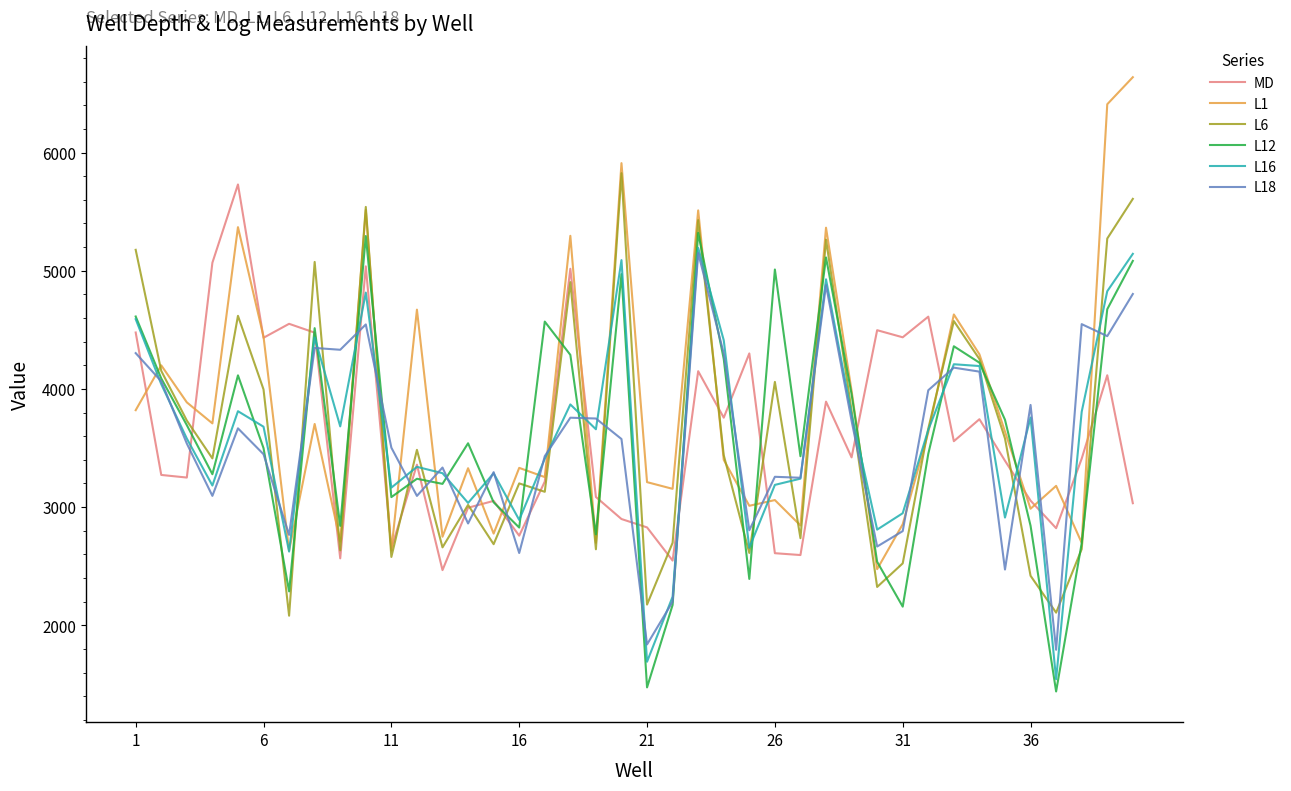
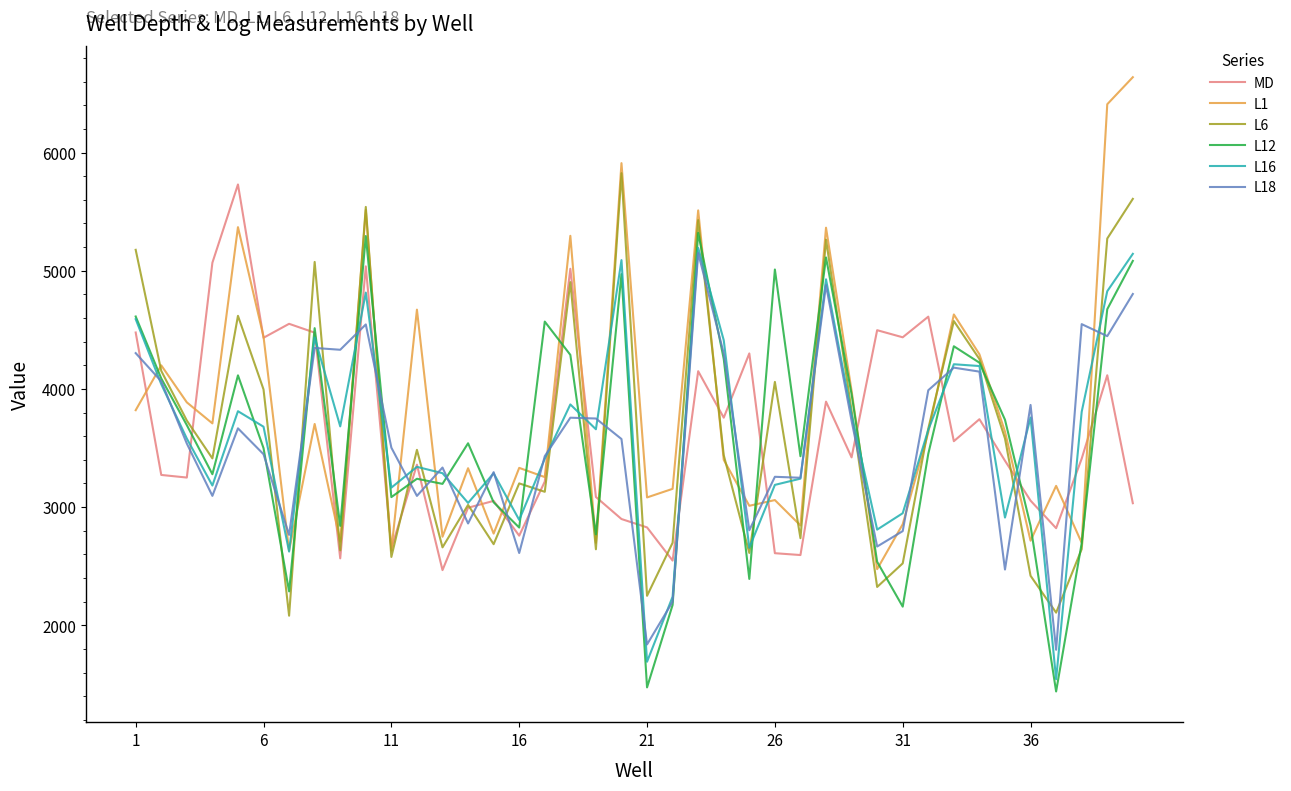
L1, 21: 3210 -> 3080
L6, 21: 2180 -> 2250
L1, 36: 2990 -> 2720
